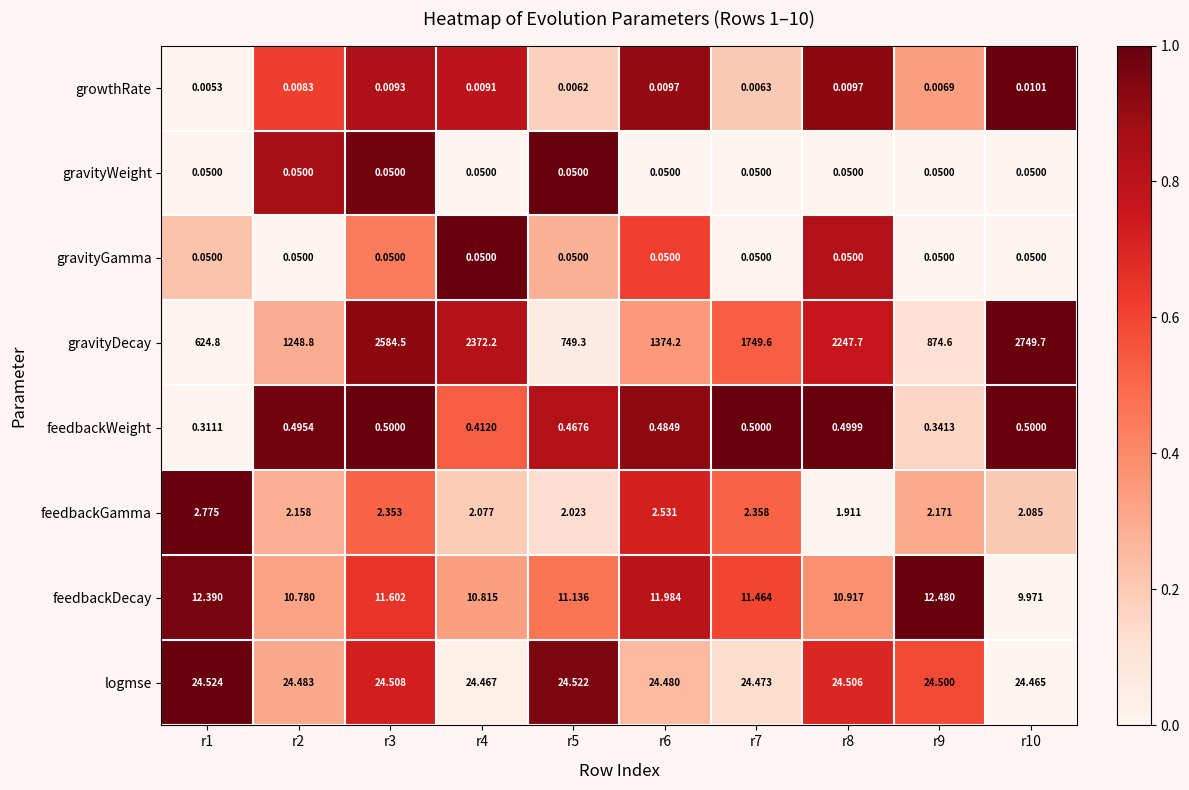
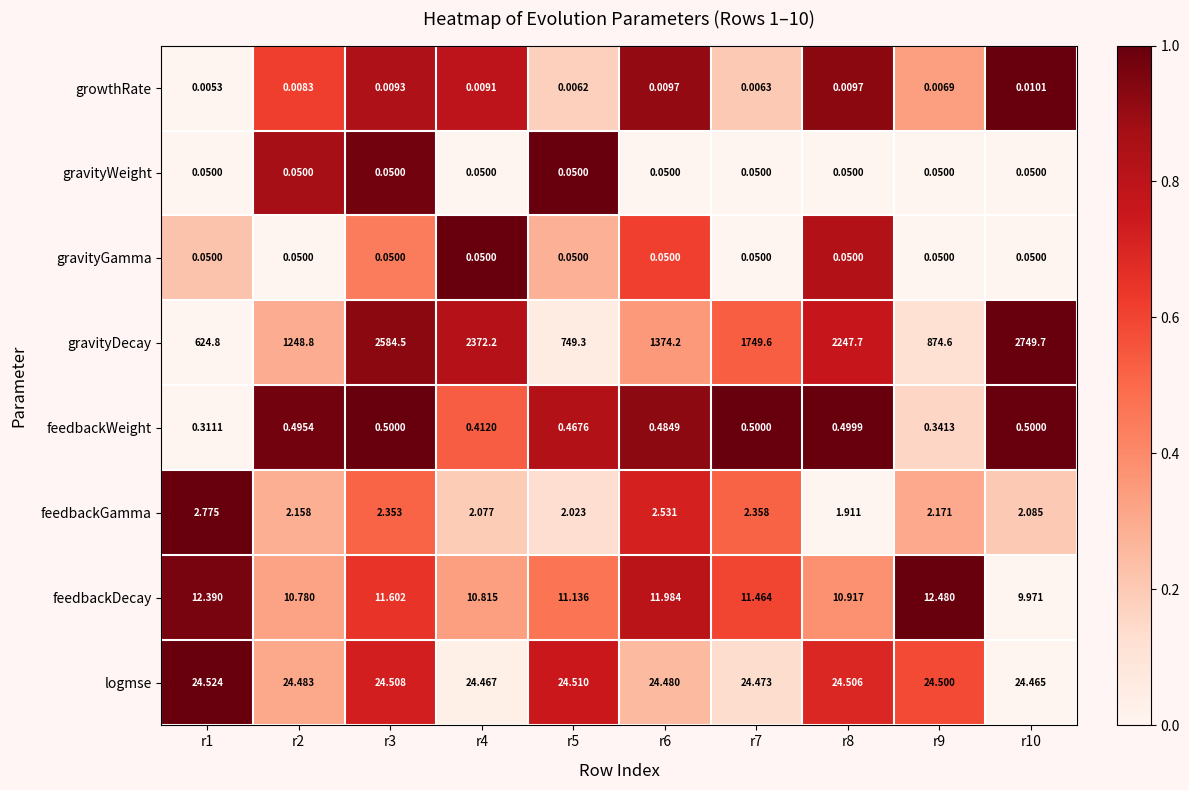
logmse, r5: 24.522 -> 24.510
